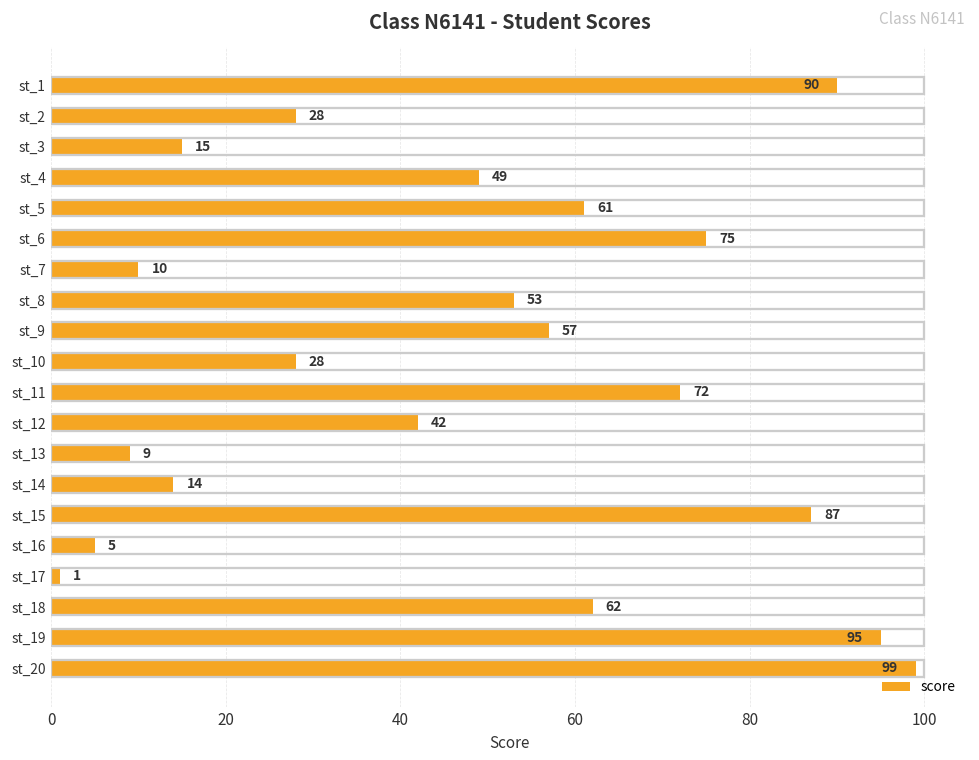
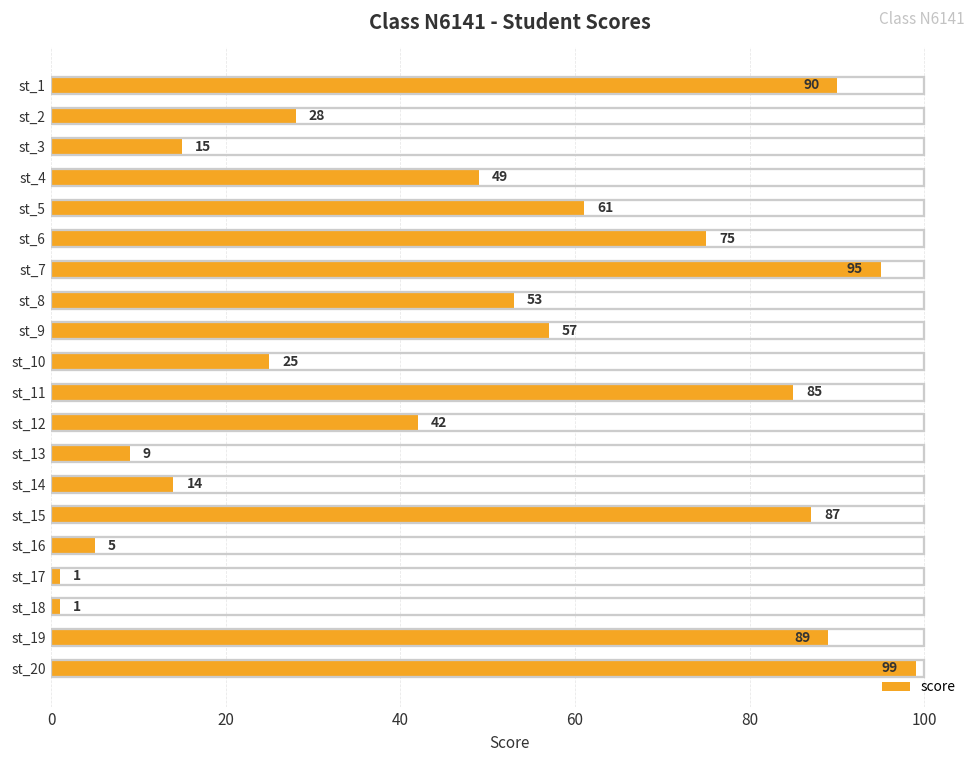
st_7: 10 -> 95
st_10: 28 -> 25
st_11: 72 -> 85
st_18: 62 -> 1
st_19: 95 -> 89
